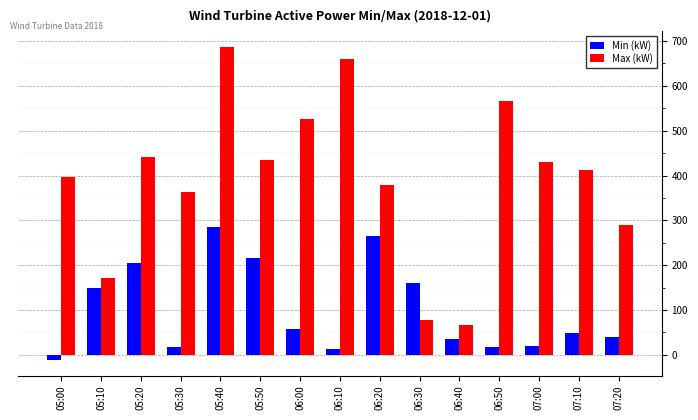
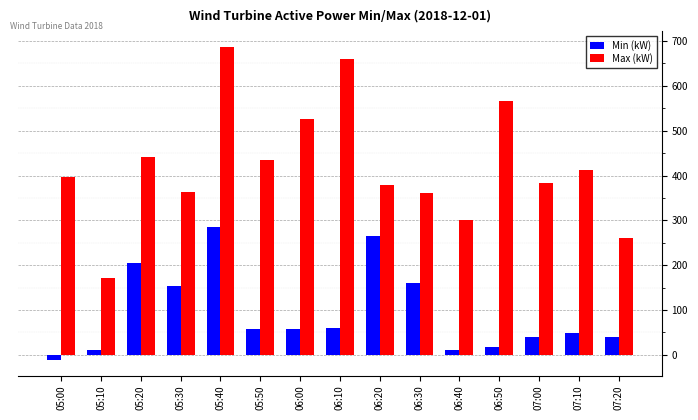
Min (kW), 05:10: 150 -> 10
Min (kW), 05:30: 20 -> 150
Min (kW), 05:50: 220 -> 60
Min (kW), 06:10: 10 -> 60
Max (kW), 06:30: 80 -> 360
Min (kW), 06:40: 40 -> 10
Max (kW), 06:40: 70 -> 300
Min (kW), 07:00: 20 -> 40
Max (kW), 07:00: 430 -> 380
Max (kW), 07:20: 290 -> 260
